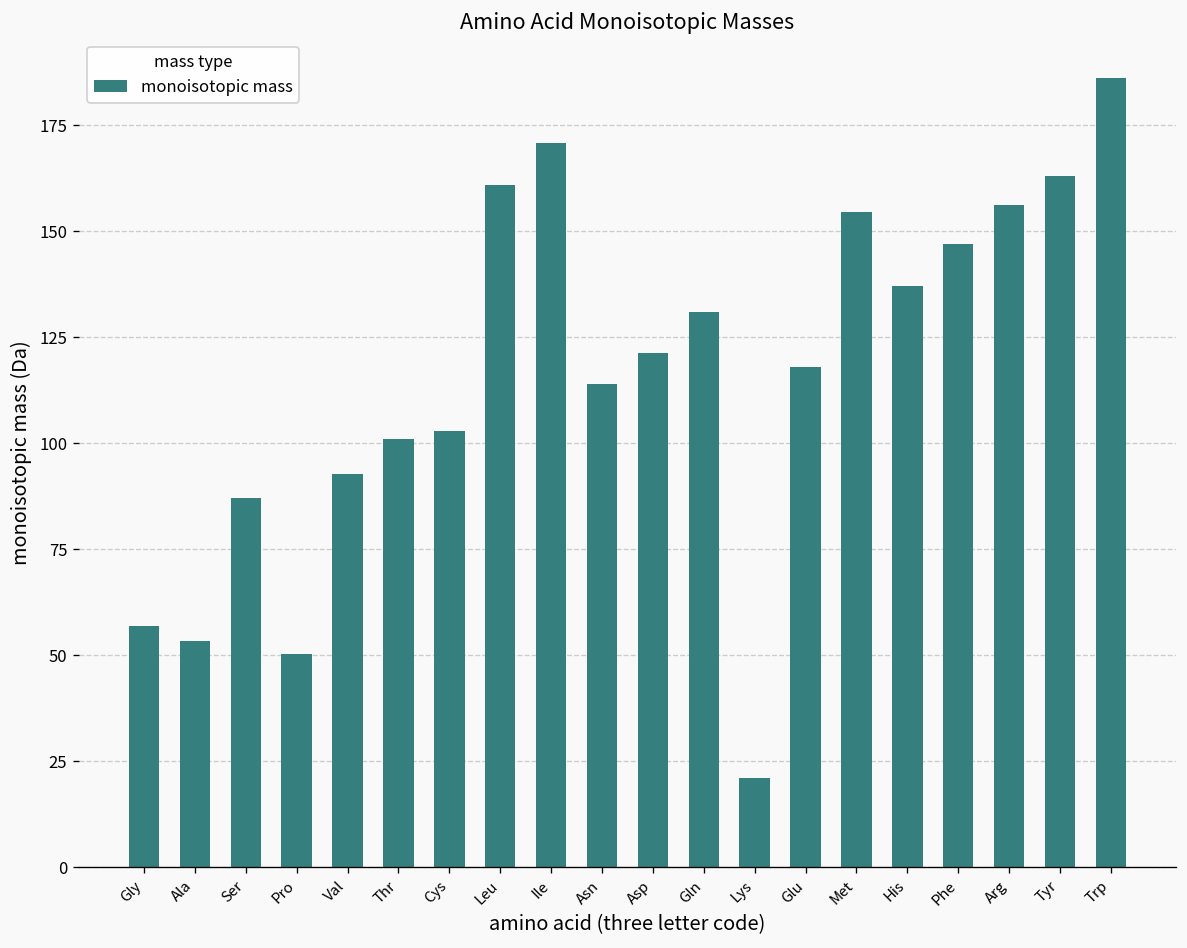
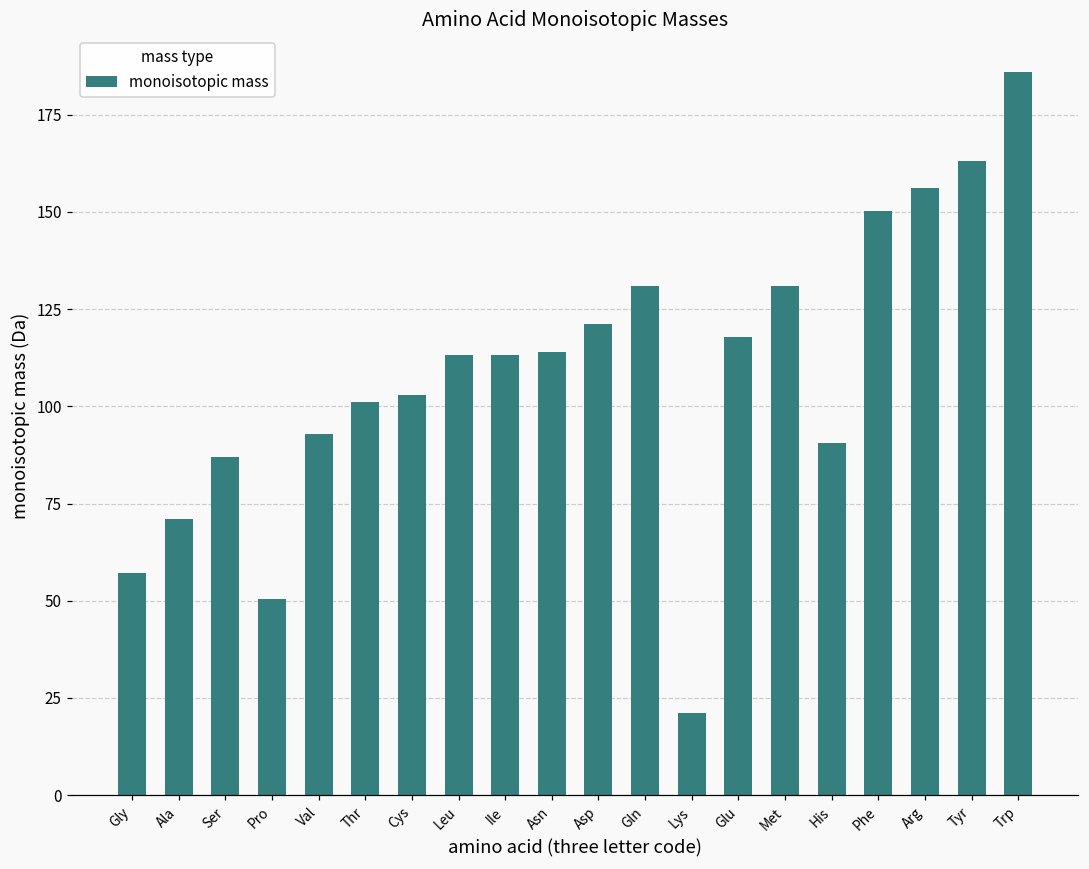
Ala: 53 -> 71
Leu: 161 -> 113
Ile: 171 -> 113
Met: 155 -> 131
His: 137 -> 91
Phe: 147 -> 150
